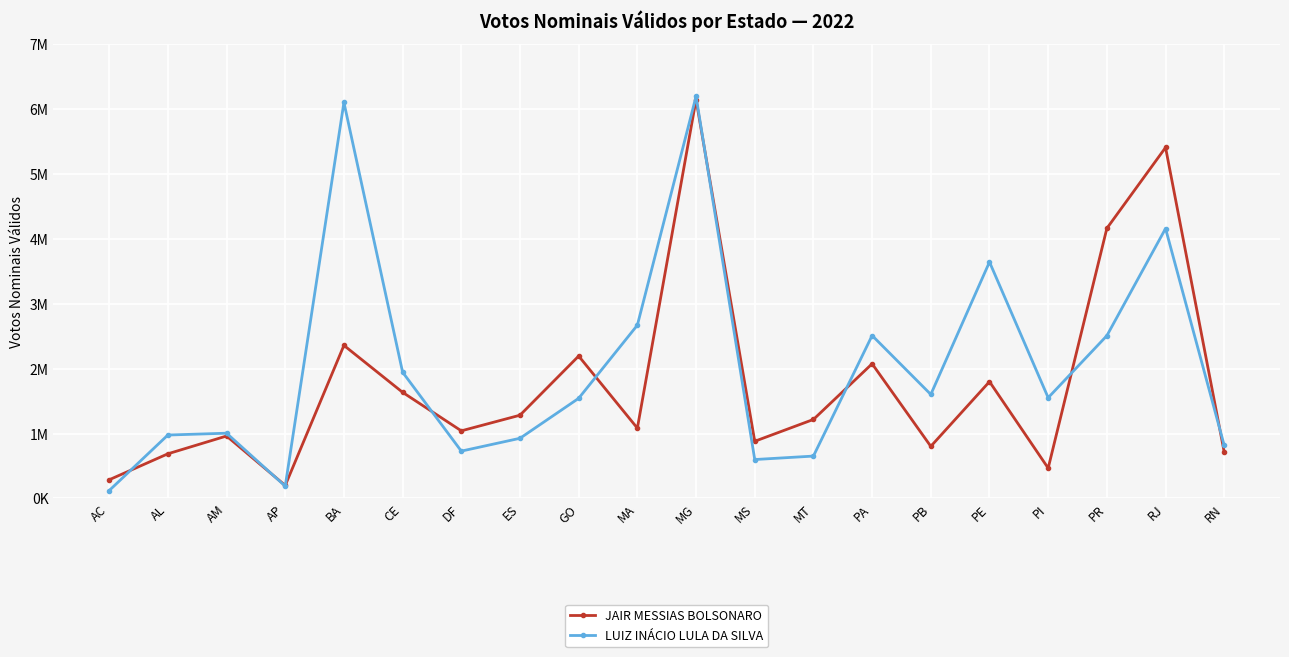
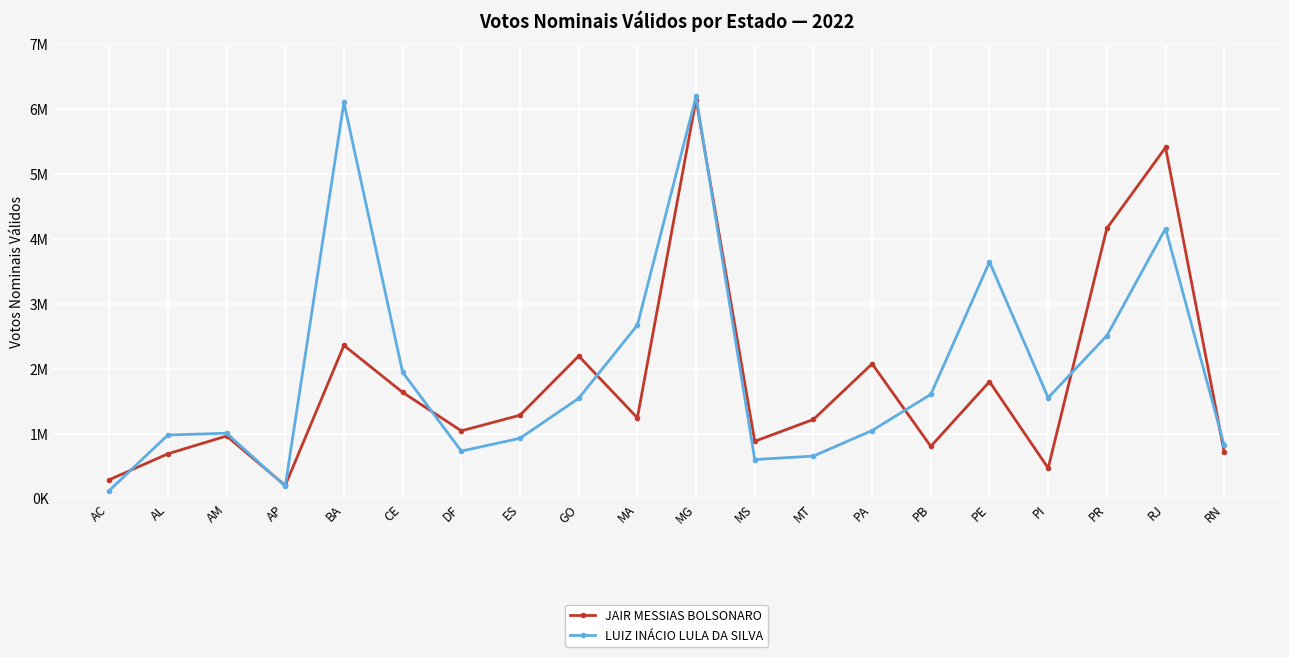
JAIR MESSIAS BOLSONARO, MA: 1100000 -> 1200000
LUIZ INÁCIO LULA DA SILVA, PA: 2500000 -> 1000000
